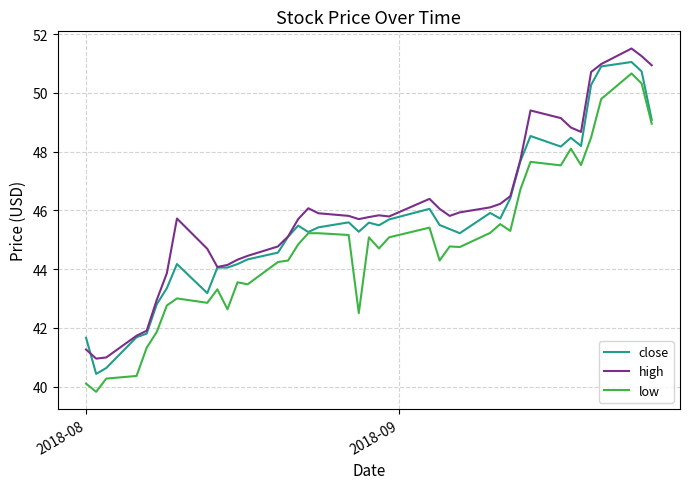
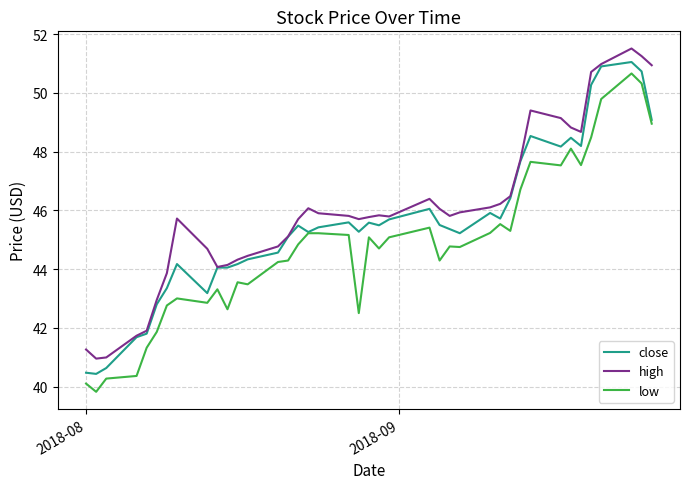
close, 2018-08: 41.7 -> 40.5
